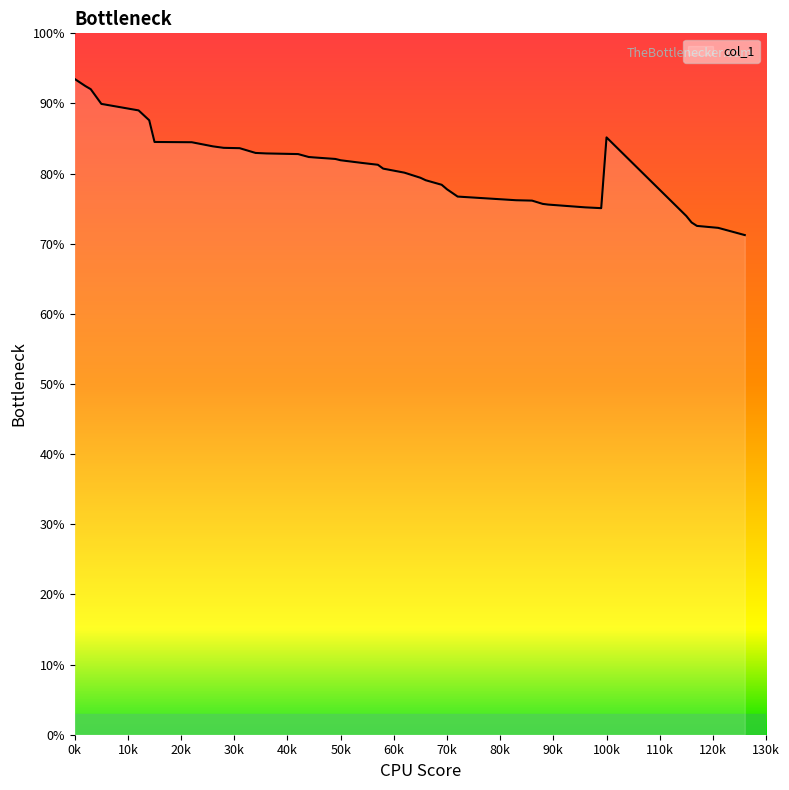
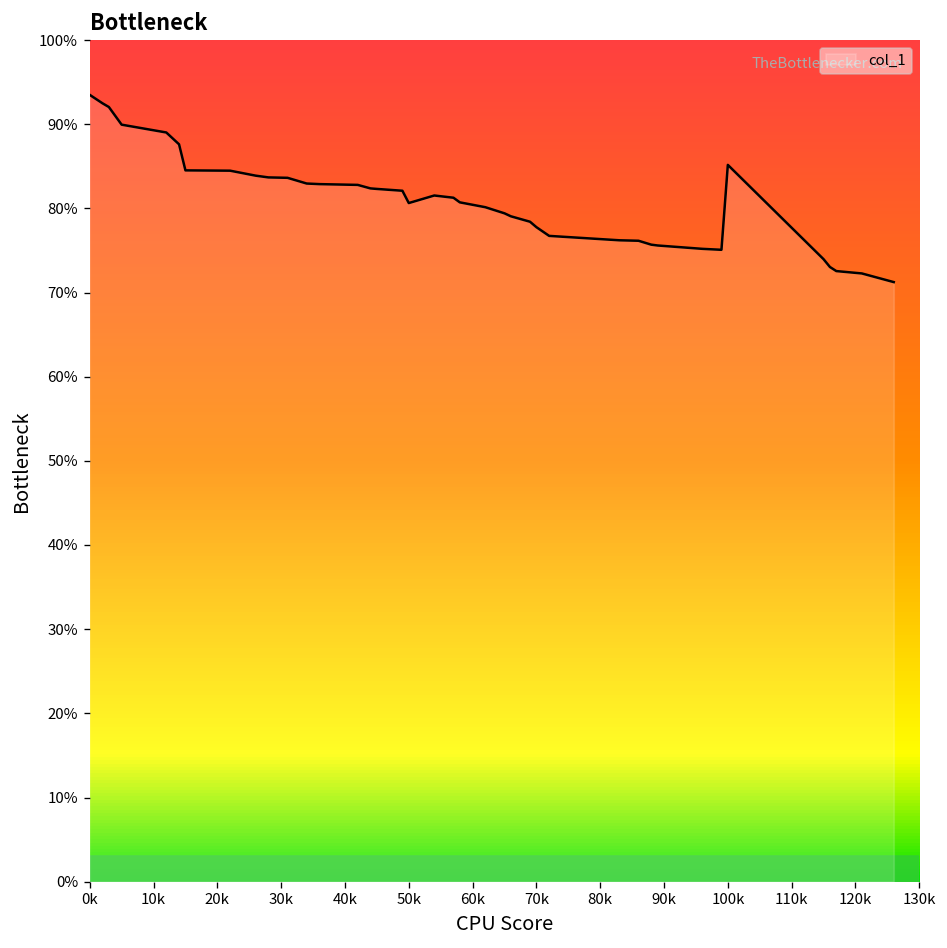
50k: 82% -> 81%
